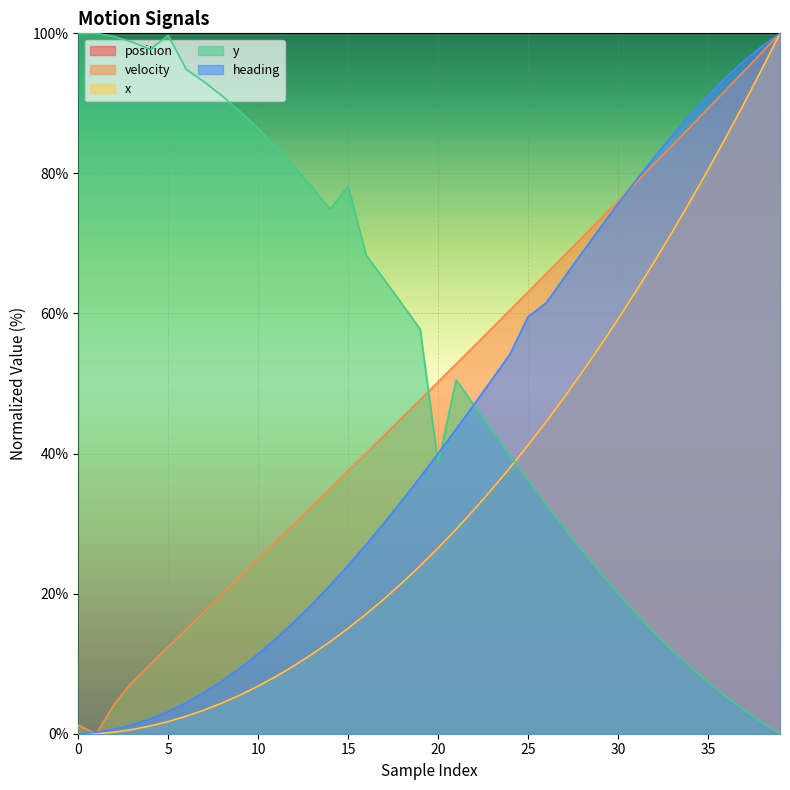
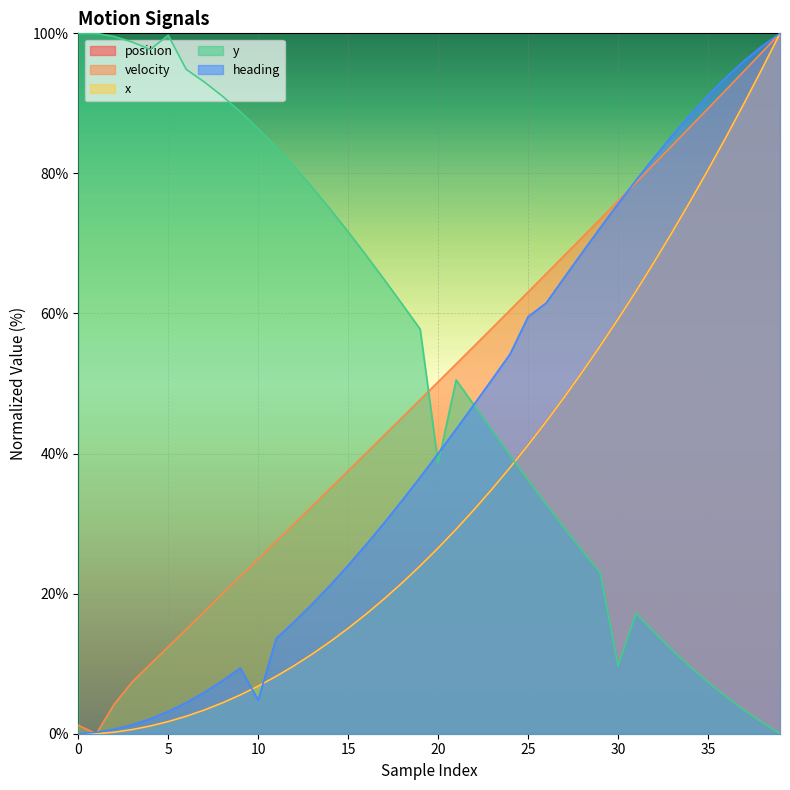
heading, 10: 11% -> 5%
y, 15: 78% -> 72%
y, 30: 20% -> 10%
